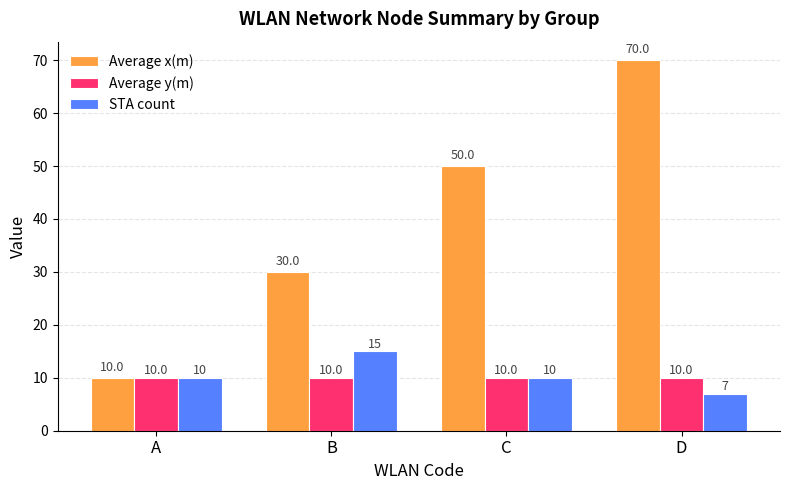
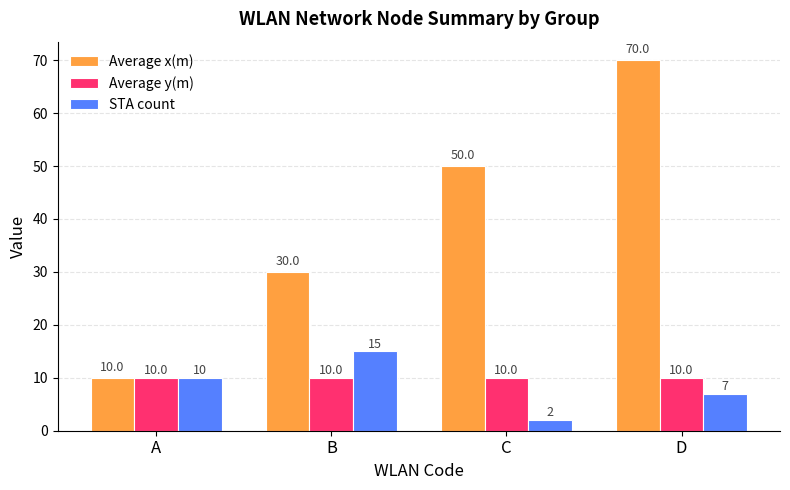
STA count, C: 10 -> 2
